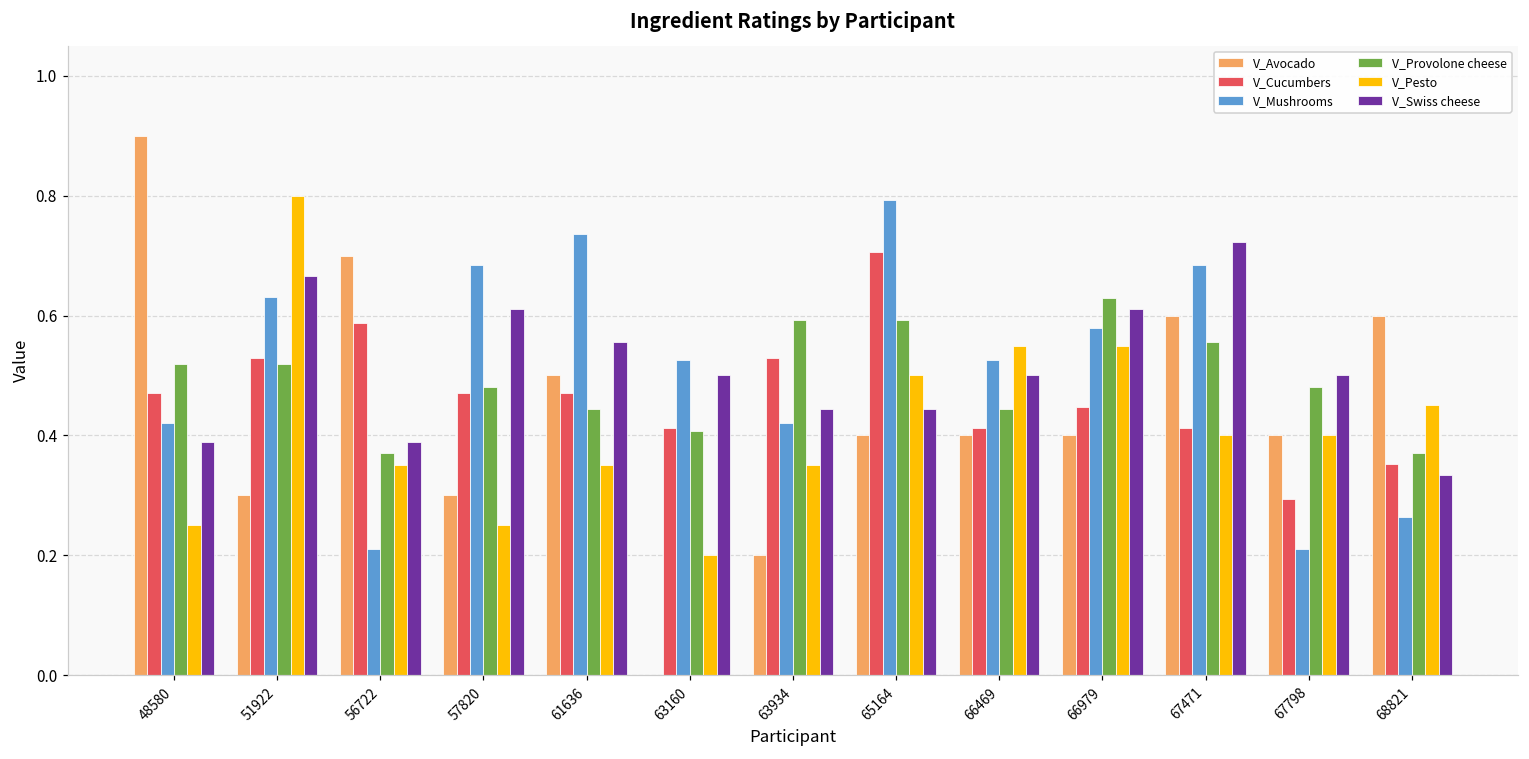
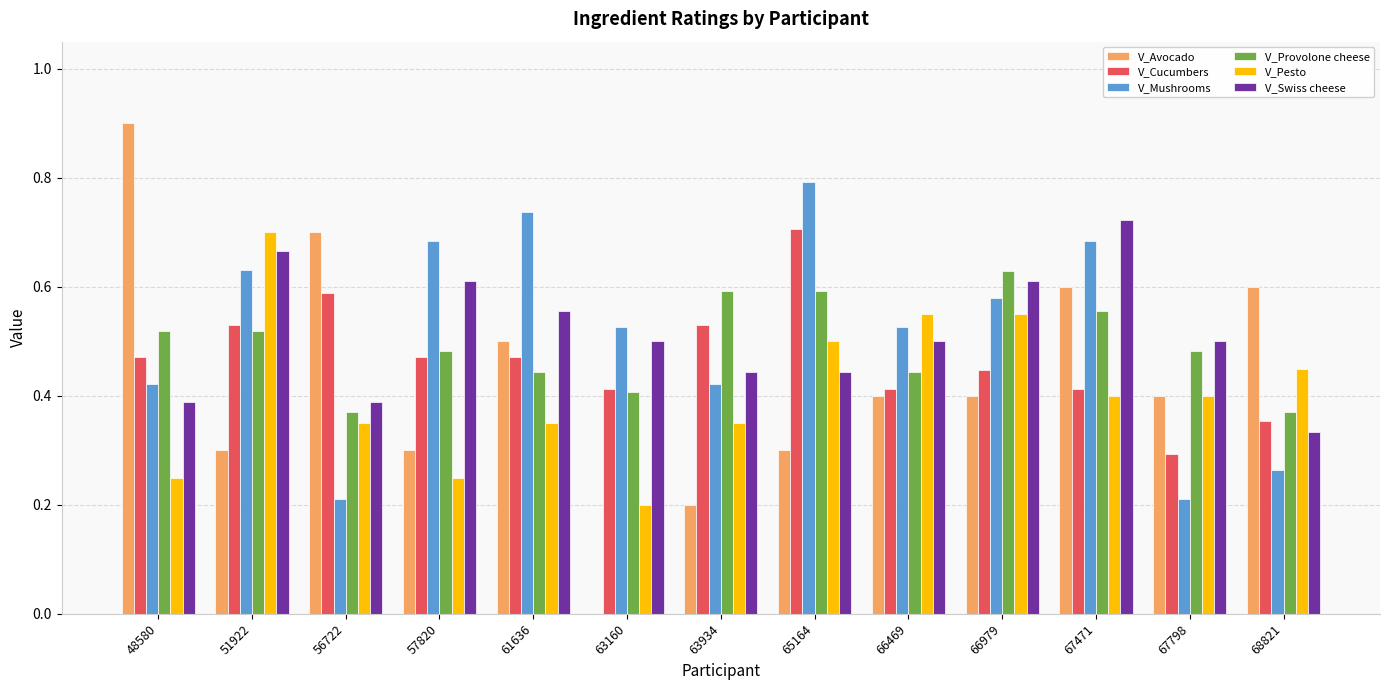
V_Pesto, 51922: 0.8 -> 0.7
V_Avocado, 65164: 0.4 -> 0.3
